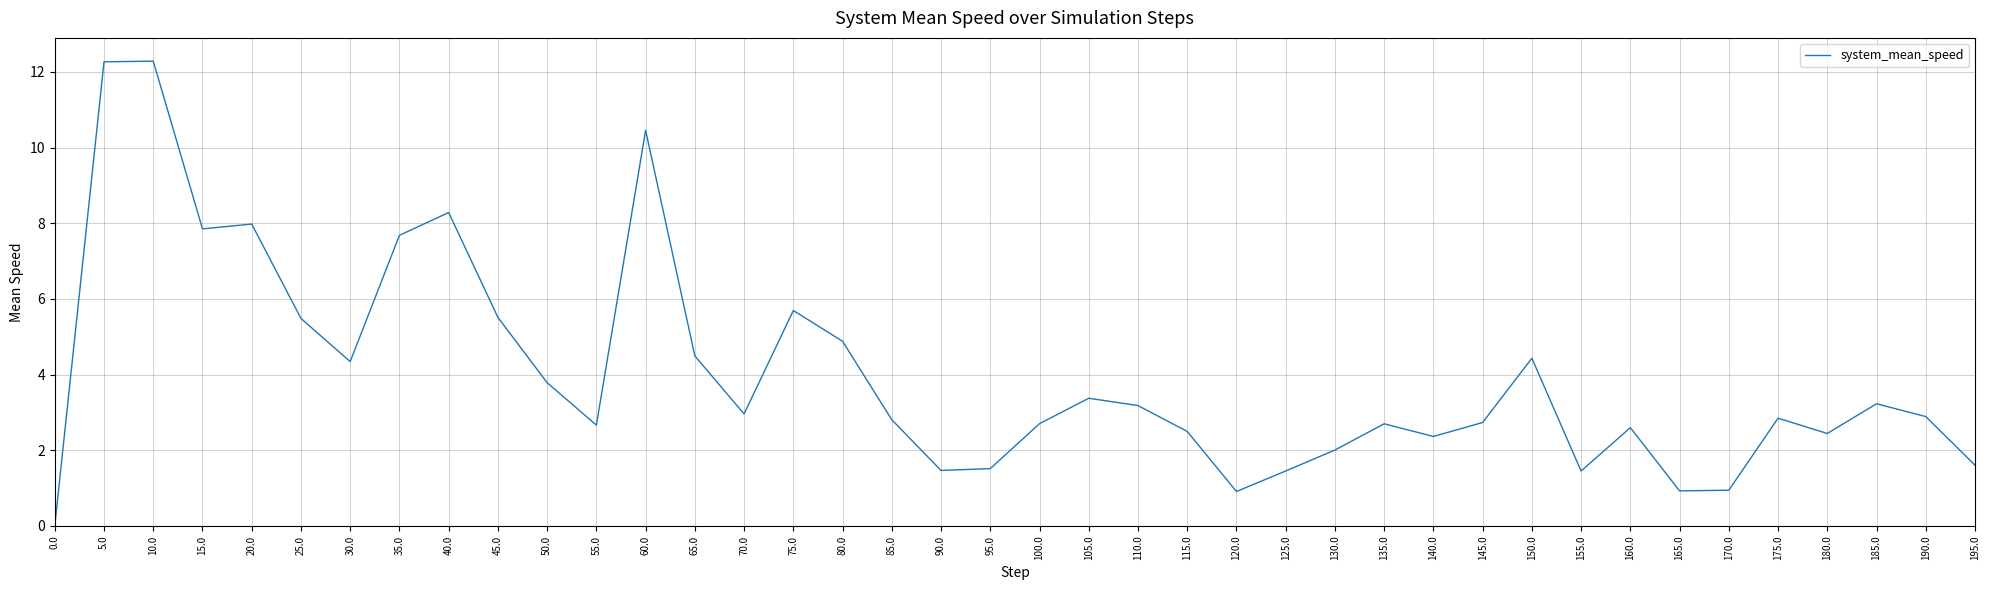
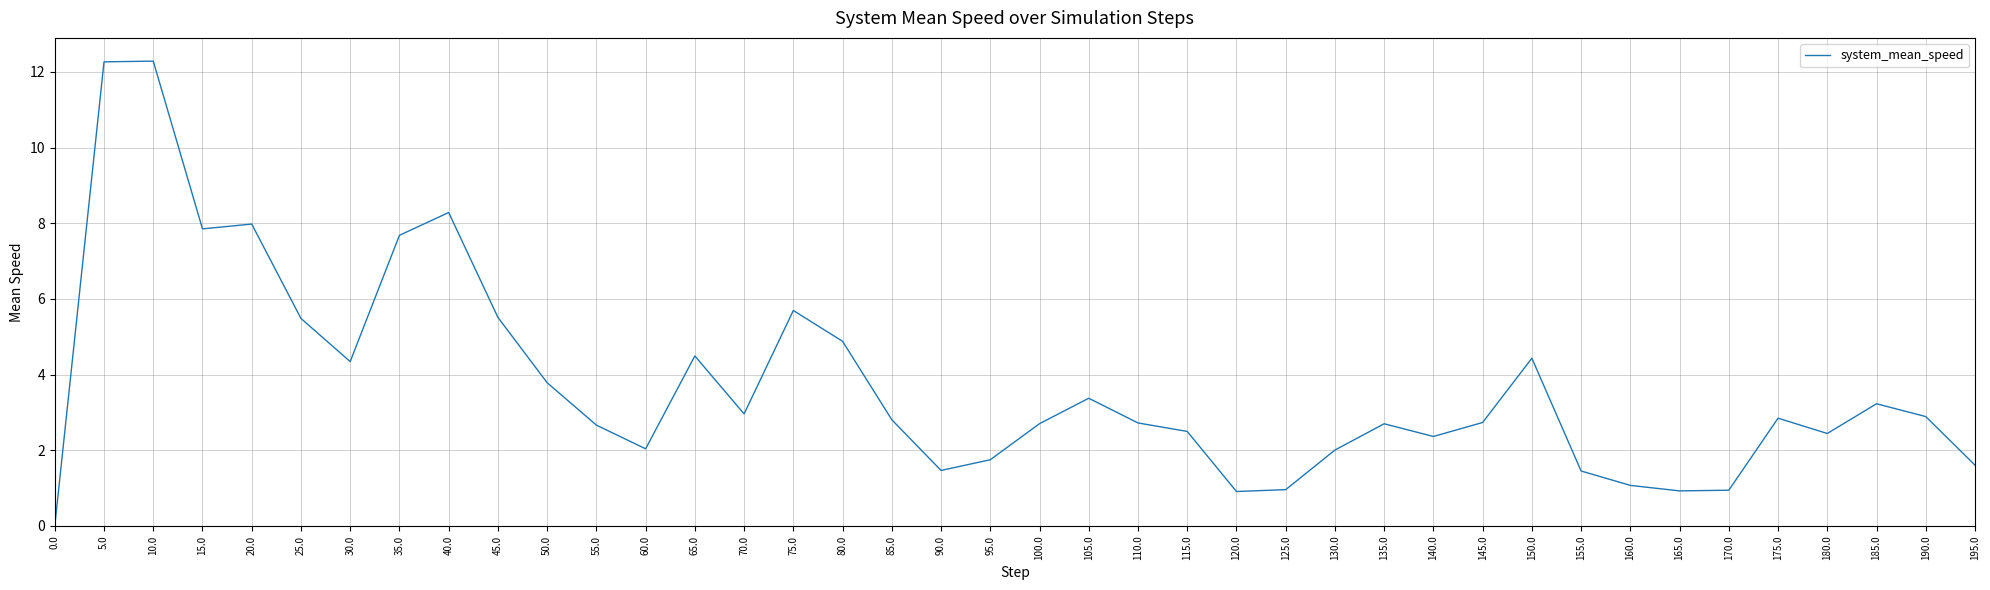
60.0: 10.5 -> 2.0
95.0: 1.5 -> 1.8
110.0: 3.2 -> 2.7
125.0: 1.5 -> 1.0
160.0: 2.6 -> 1.1
